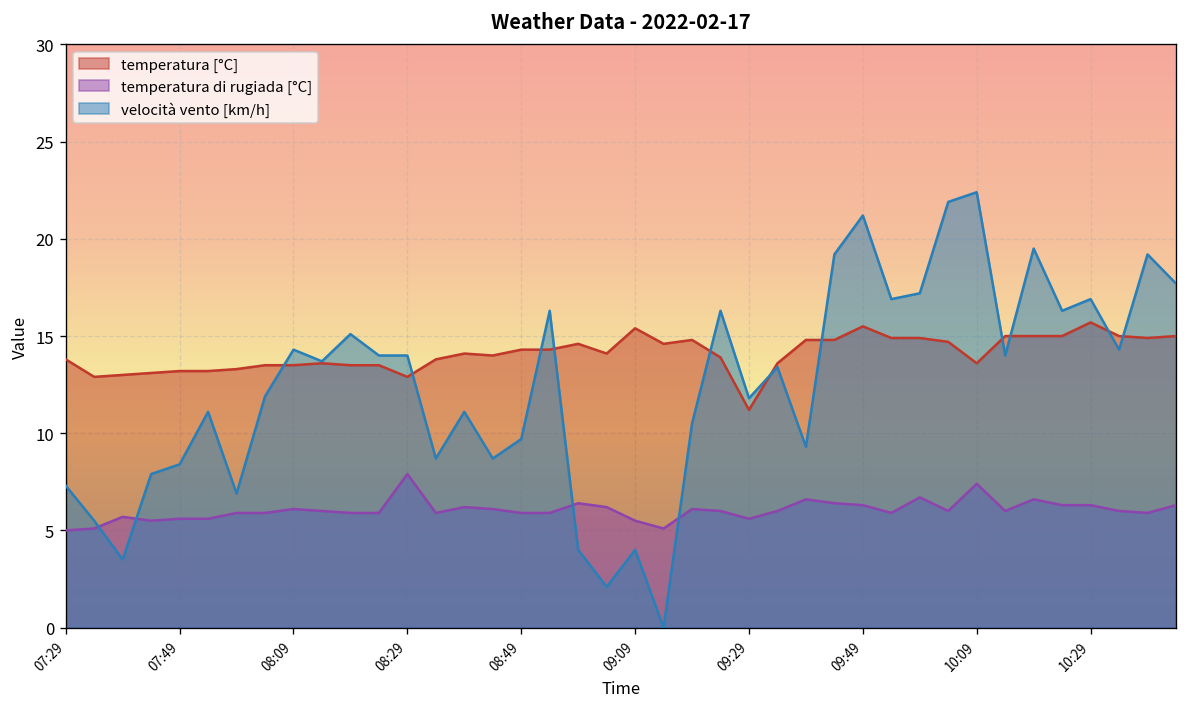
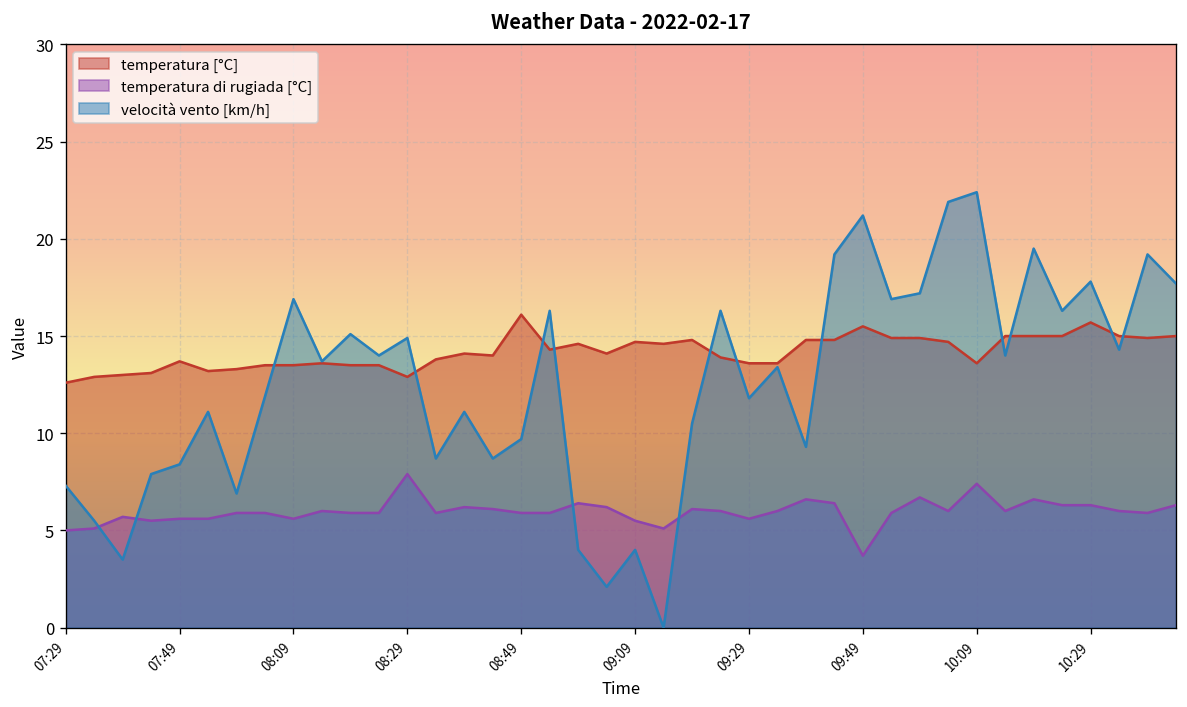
temperatura [°C], 07:29: 13.8 -> 12.6
temperatura [°C], 07:49: 13.2 -> 13.7
temperatura di rugiada [°C], 08:09: 6.1 -> 5.6
velocità vento [km/h], 08:09: 14.3 -> 16.9
velocità vento [km/h], 08:29: 14.0 -> 14.9
temperatura [°C], 08:49: 14.3 -> 16.1
temperatura [°C], 09:09: 15.4 -> 14.7
temperatura [°C], 09:29: 11.2 -> 13.6
temperatura di rugiada [°C], 09:49: 6.3 -> 3.7
velocità vento [km/h], 10:29: 16.9 -> 17.8
